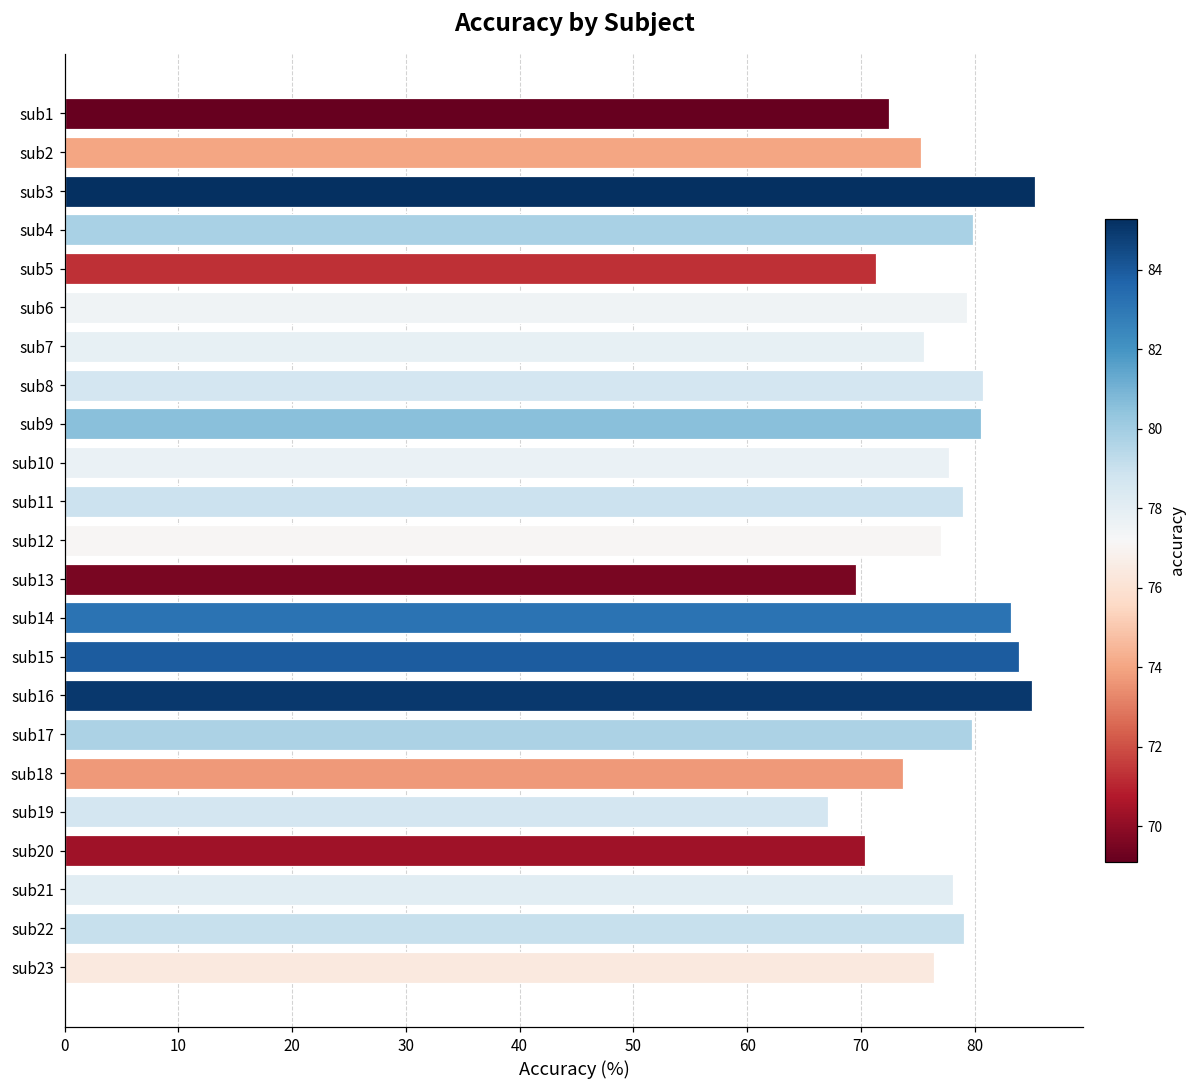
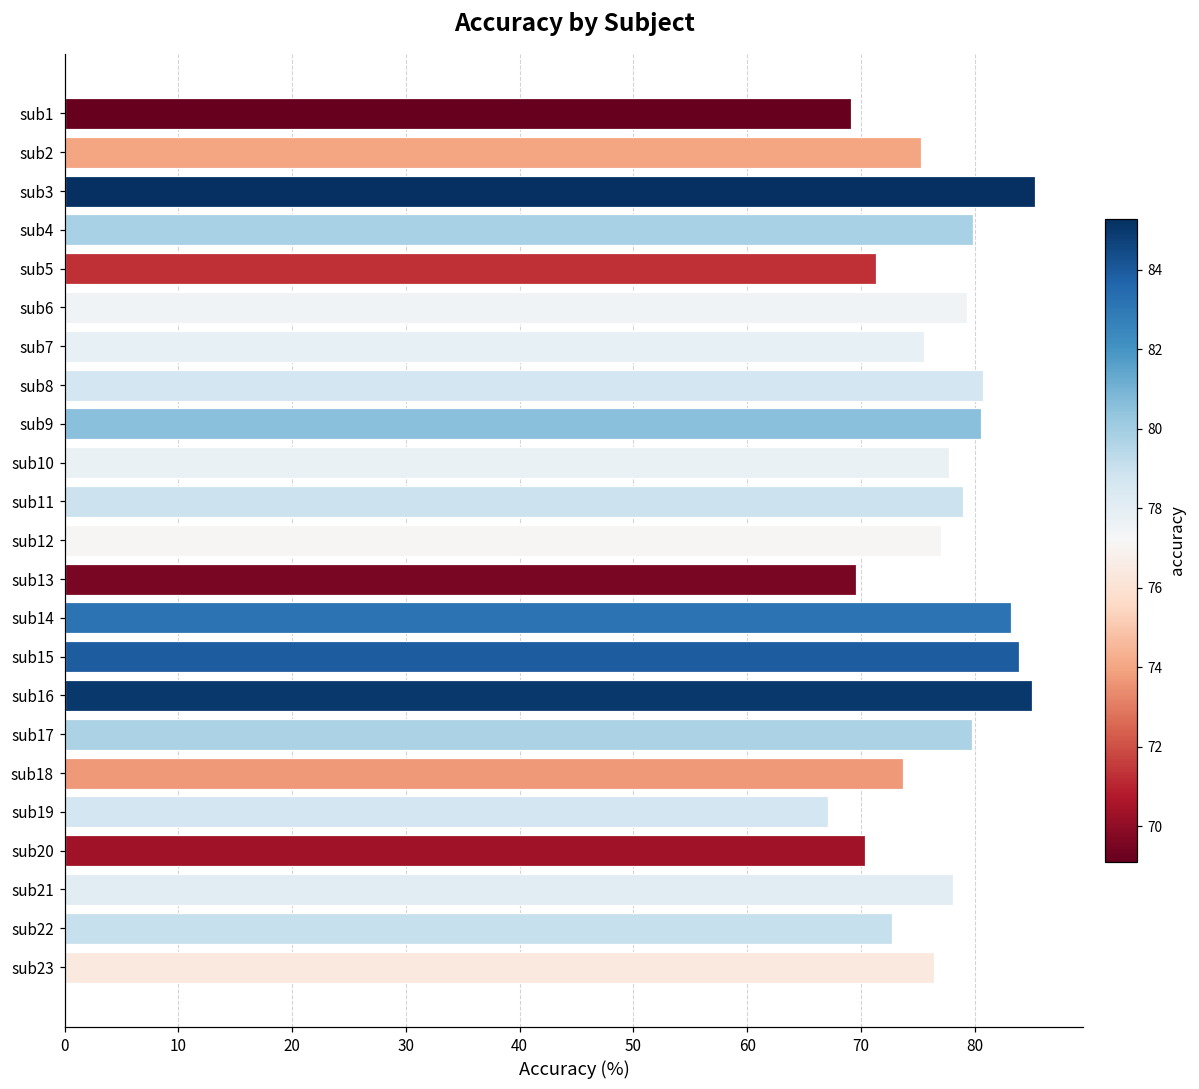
sub1: 72.5 -> 69.1
sub22: 79.1 -> 72.7
